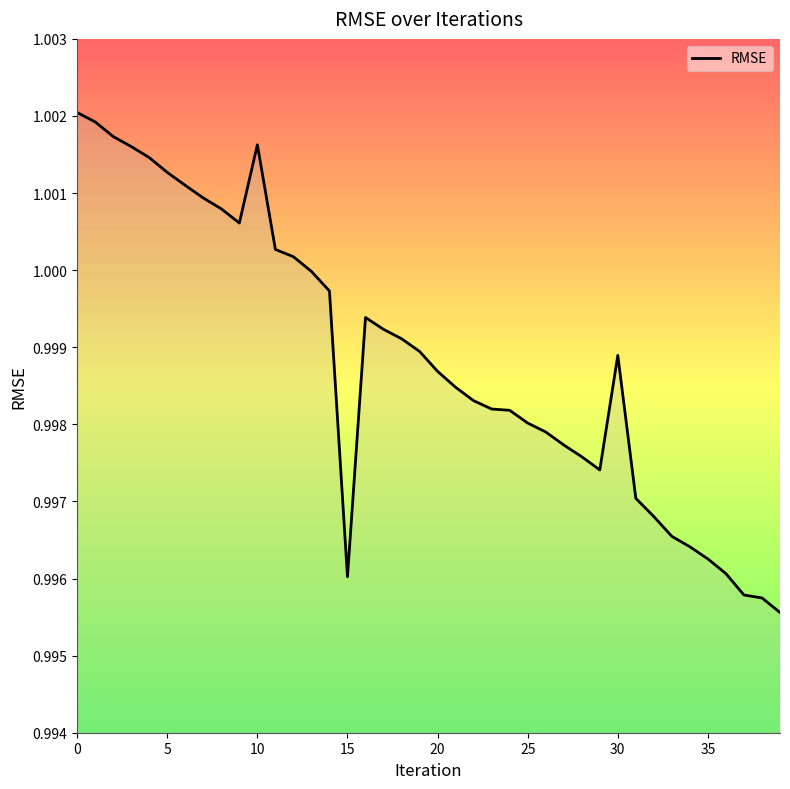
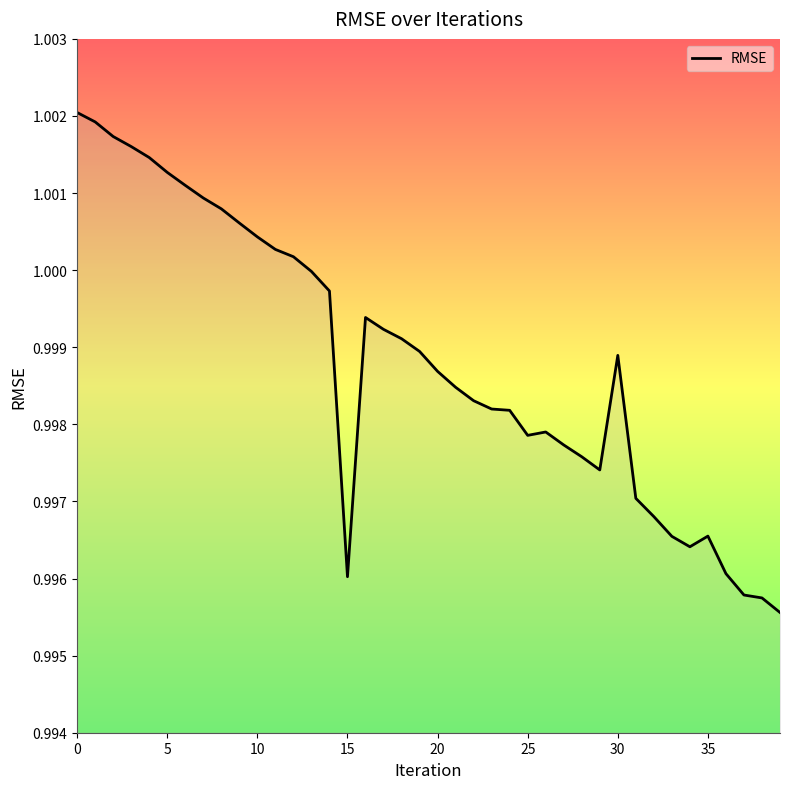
10: 1.0016 -> 1.0004
25: 0.9980 -> 0.9979
35: 0.9963 -> 0.9966
